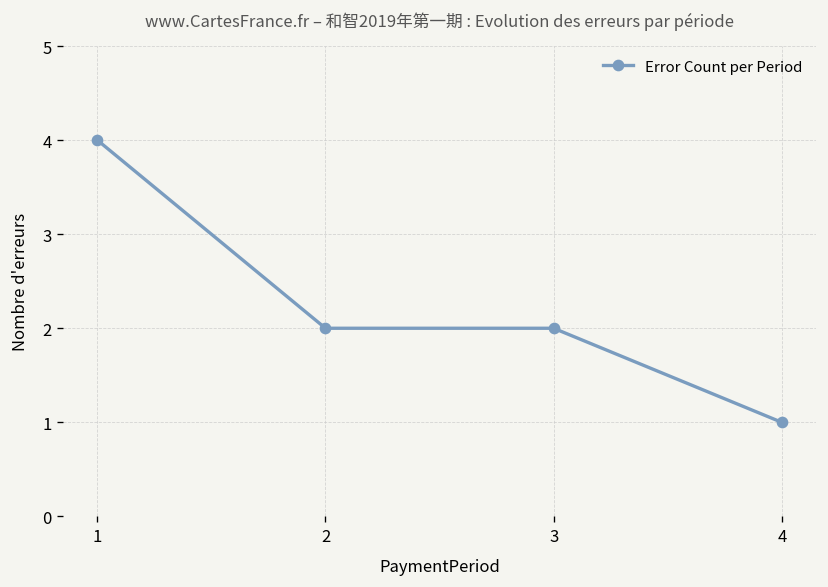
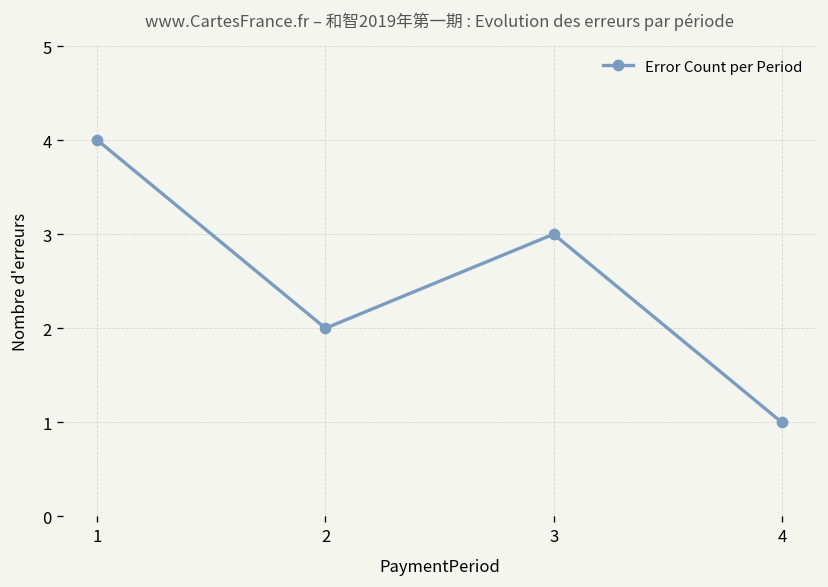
3: 2 -> 3
